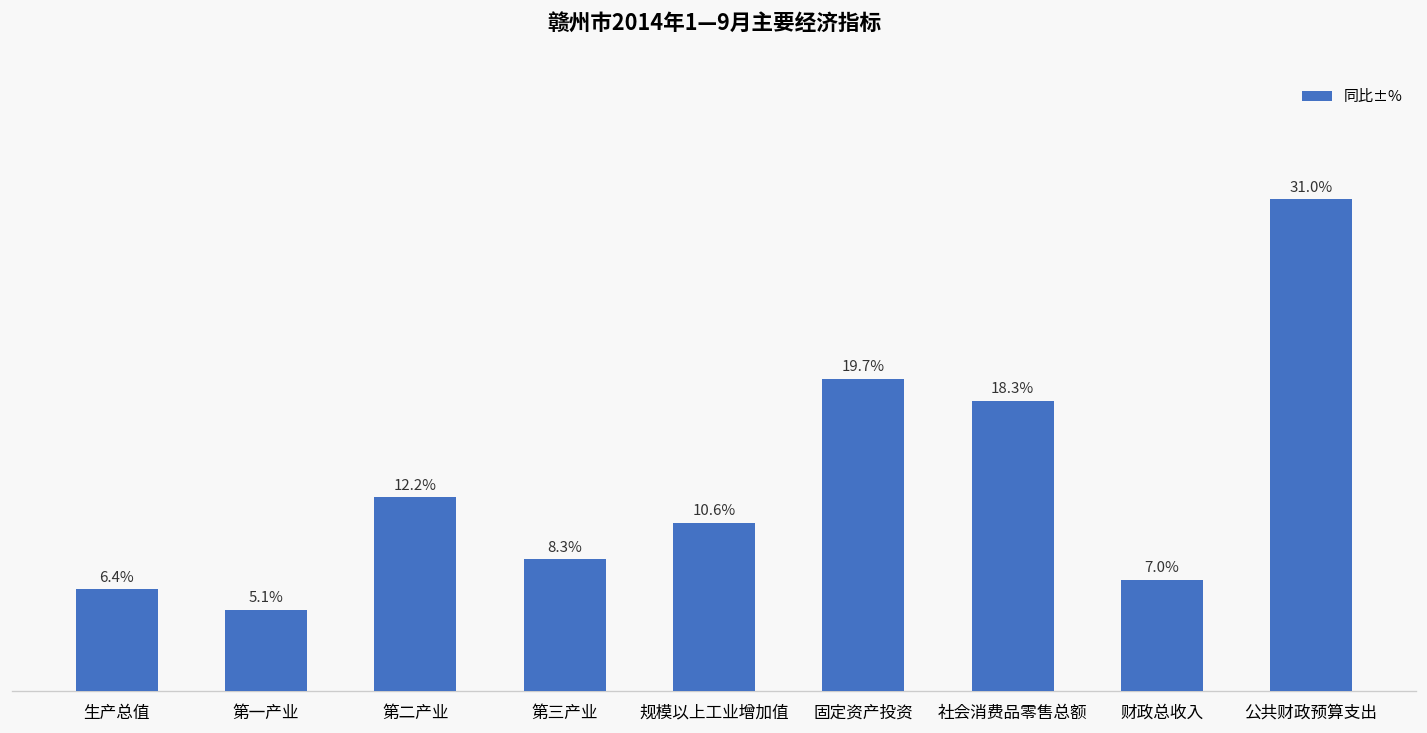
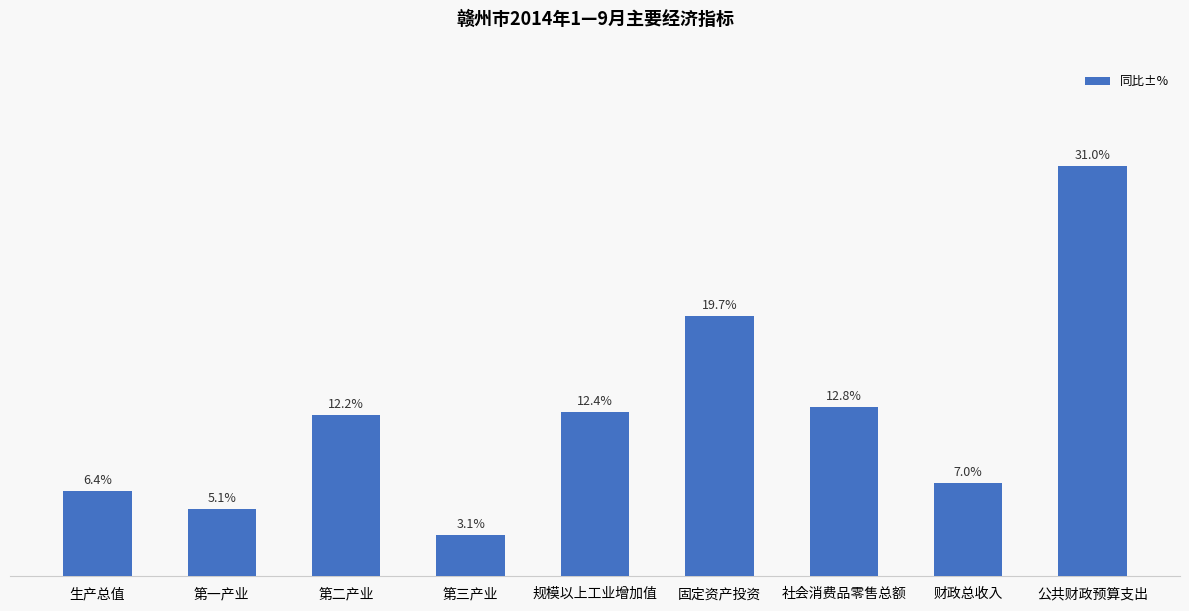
第三产业: 8.3% -> 3.1%
规模以上工业增加值: 10.6% -> 12.4%
社会消费品零售总额: 18.3% -> 12.8%
